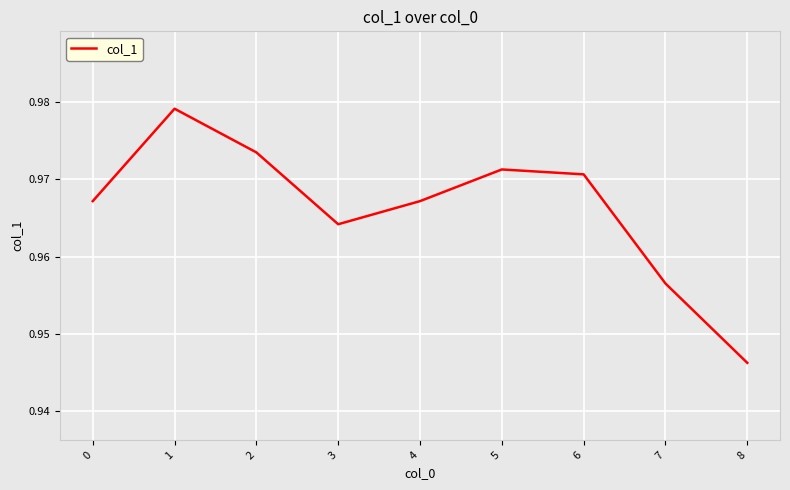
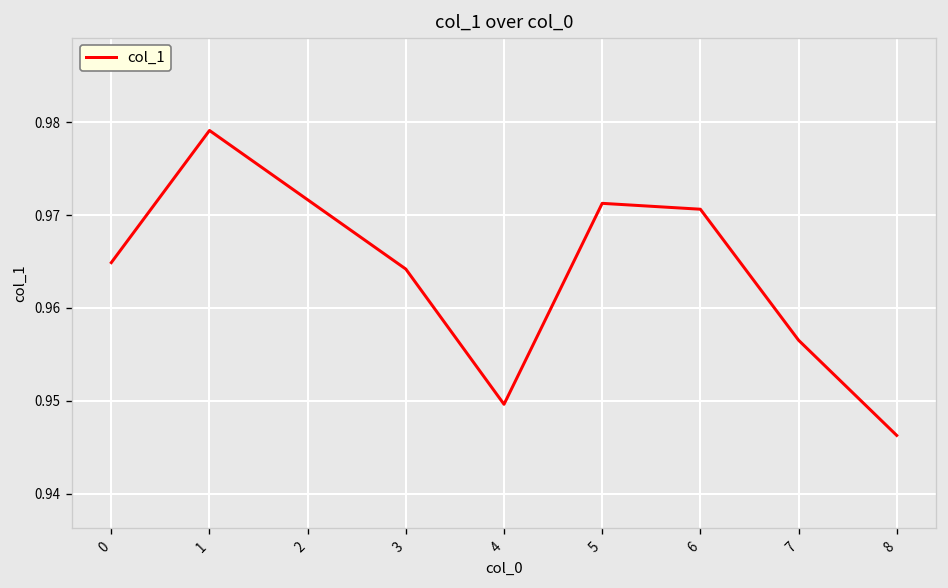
0: 0.967 -> 0.965
2: 0.973 -> 0.972
4: 0.967 -> 0.950
